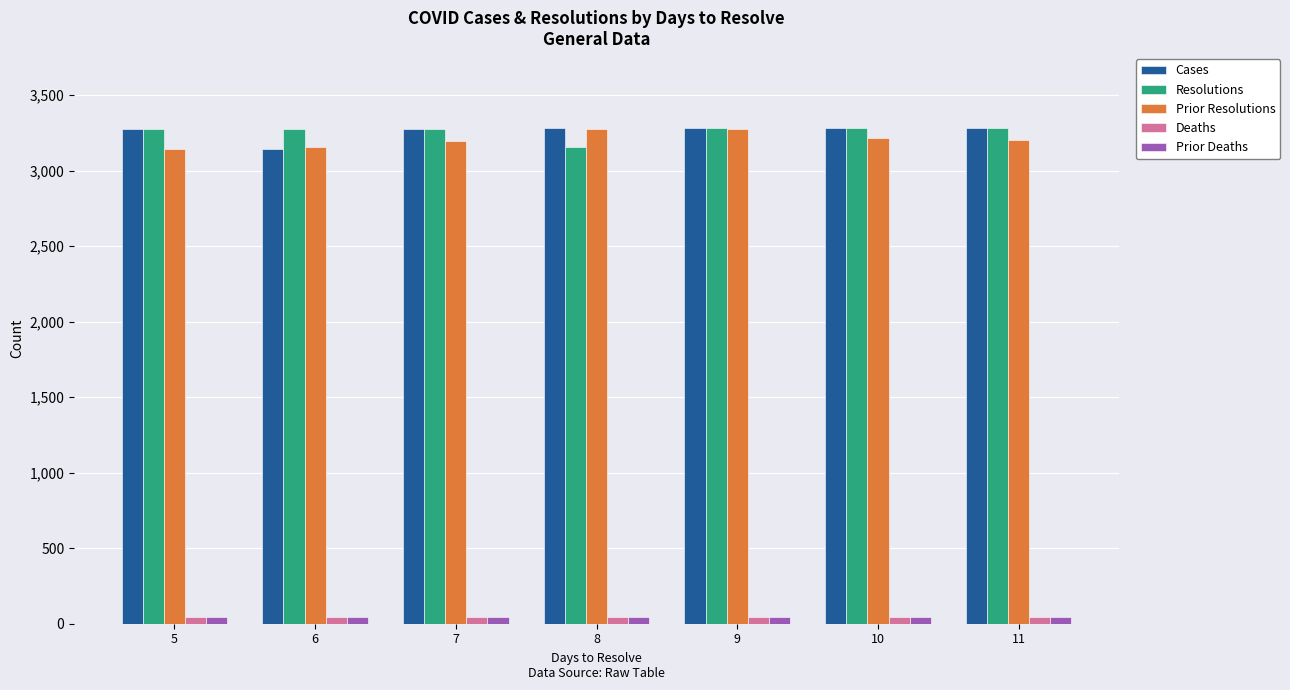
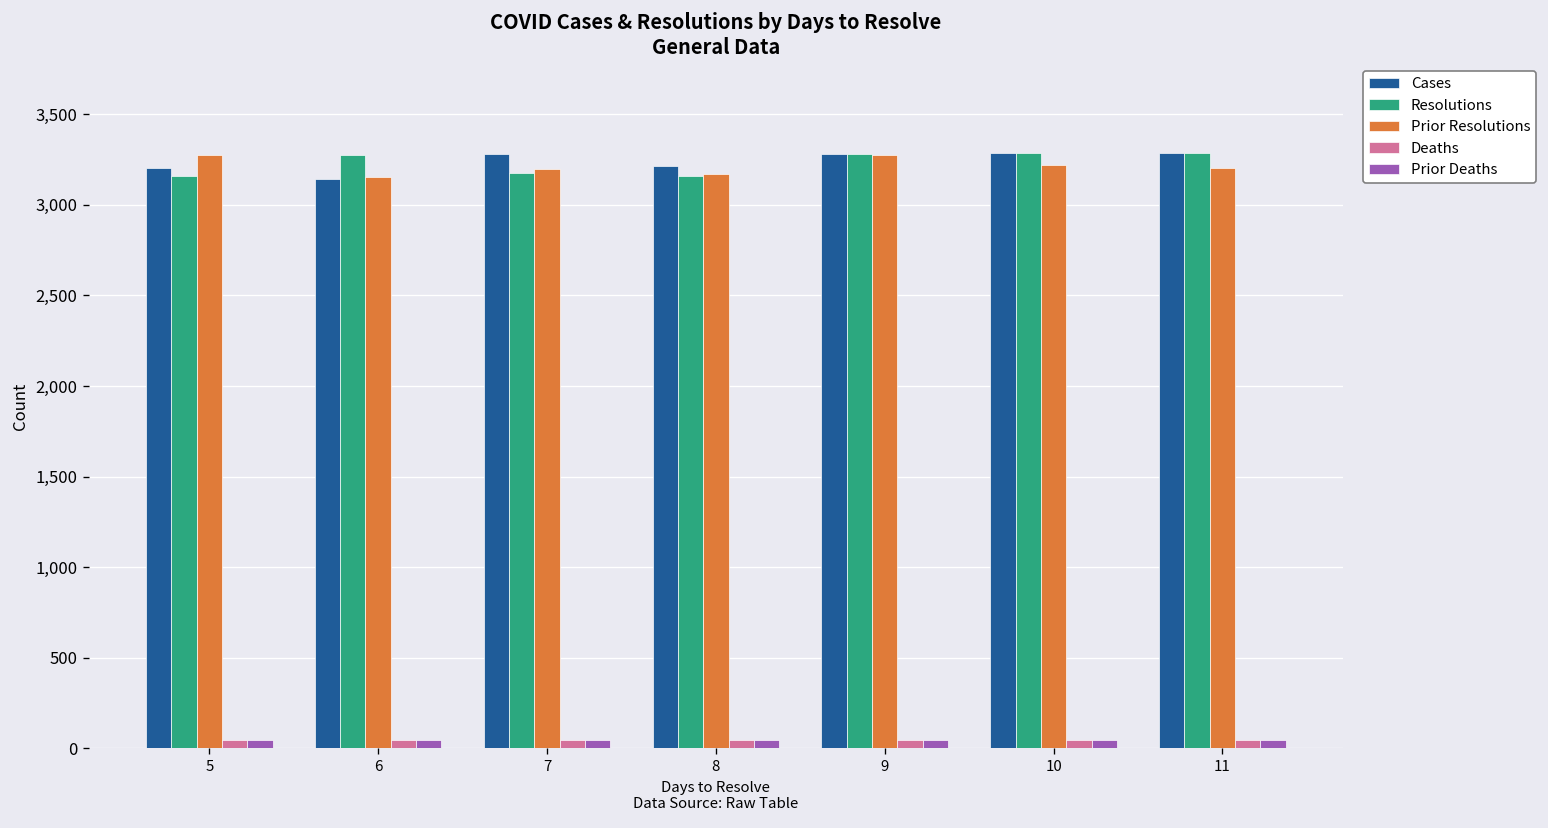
Cases, 5: 3,280 -> 3,210
Resolutions, 5: 3,280 -> 3,160
Prior Resolutions, 5: 3,140 -> 3,270
Resolutions, 7: 3,280 -> 3,180
Cases, 8: 3,280 -> 3,220
Prior Resolutions, 8: 3,280 -> 3,170
